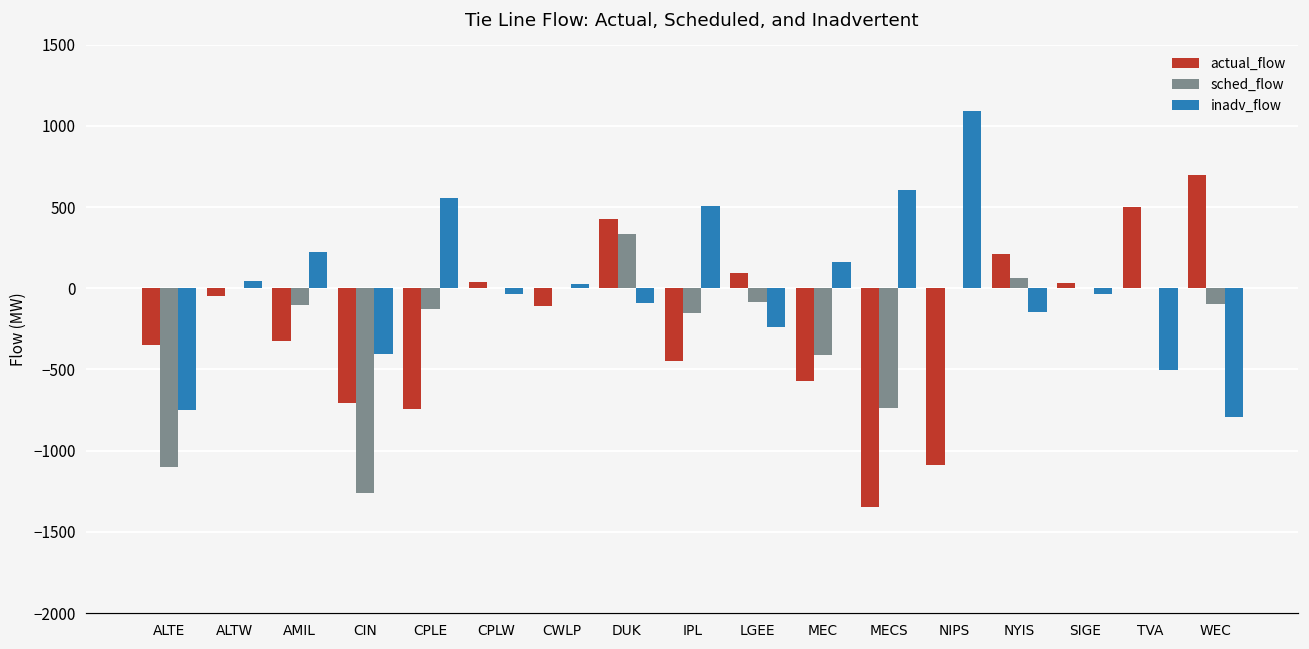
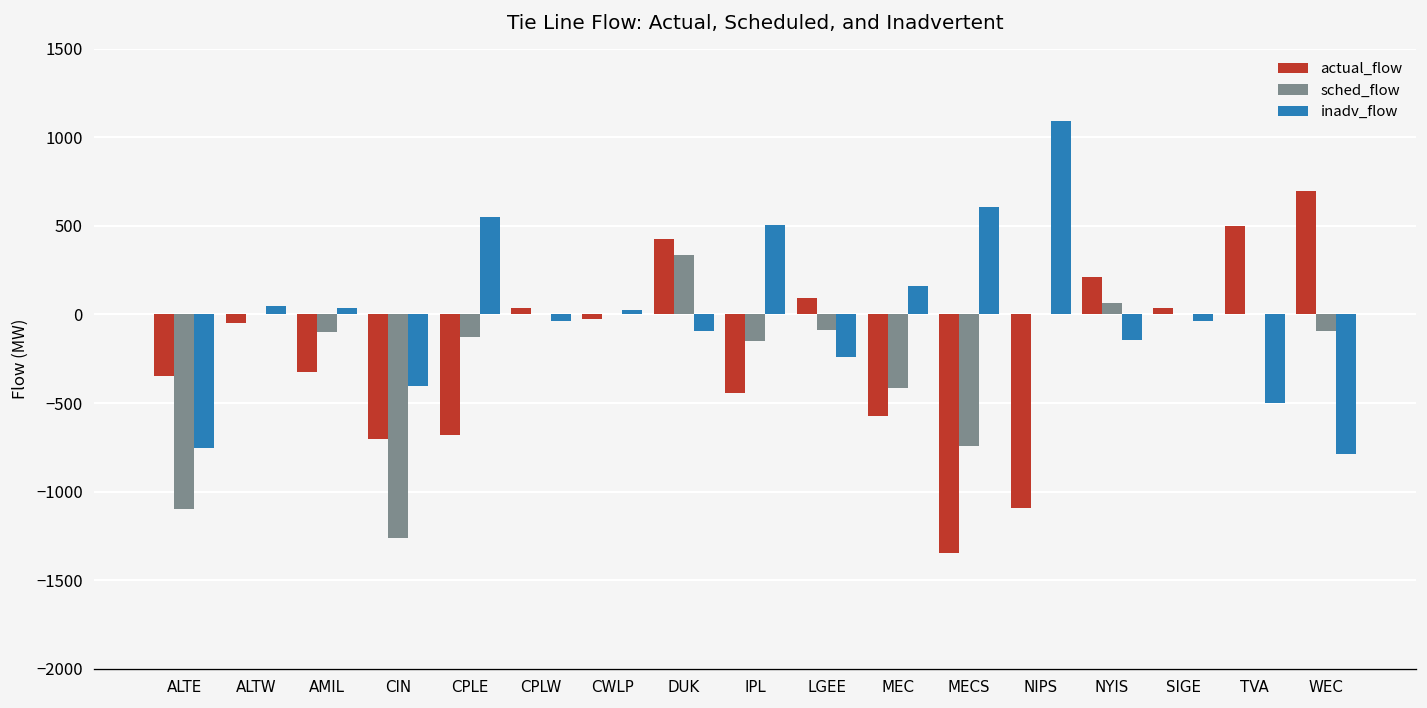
inadv_flow, AMIL: 220 -> 40
actual_flow, CPLE: -750 -> -680
actual_flow, CWLP: -110 -> -30
